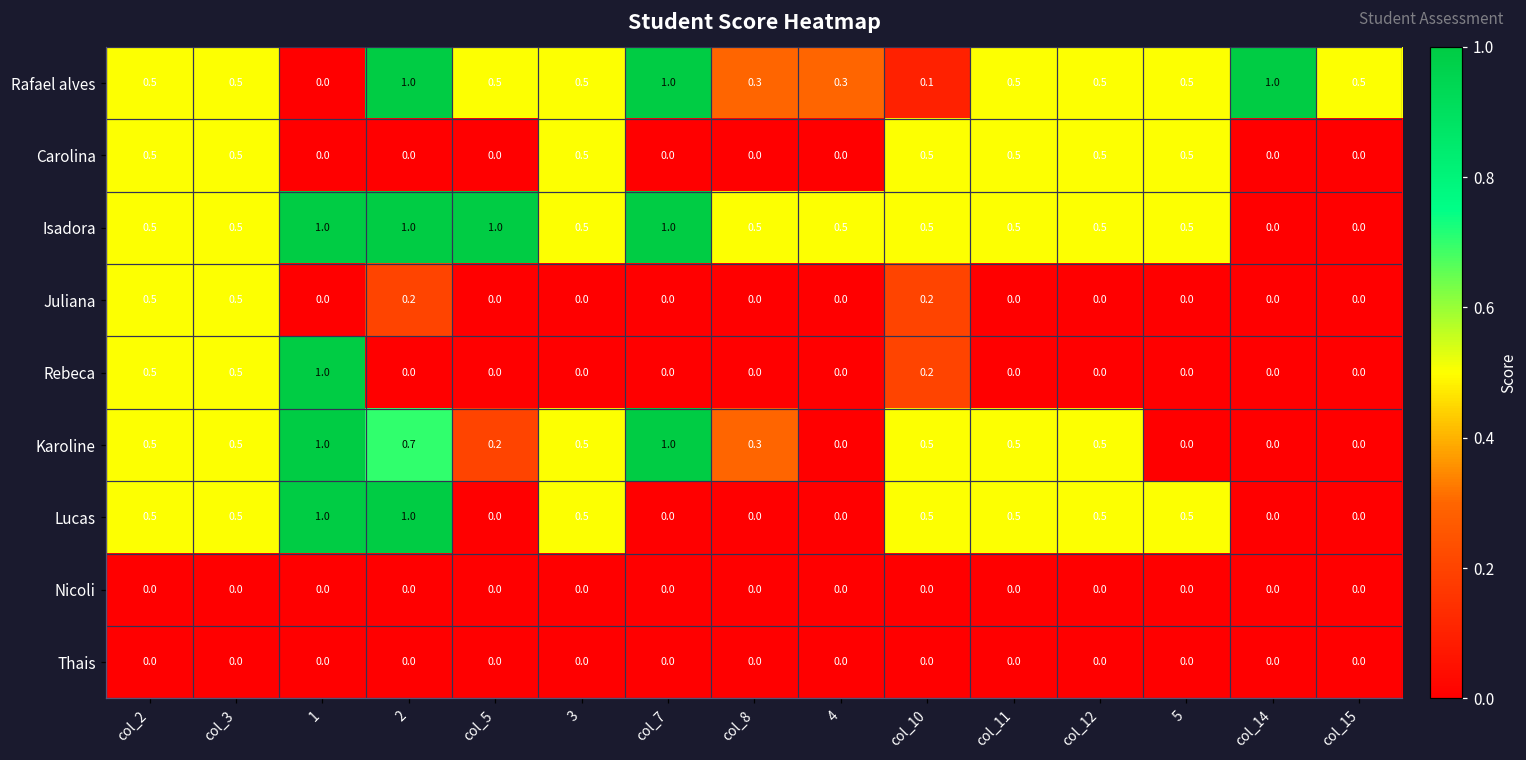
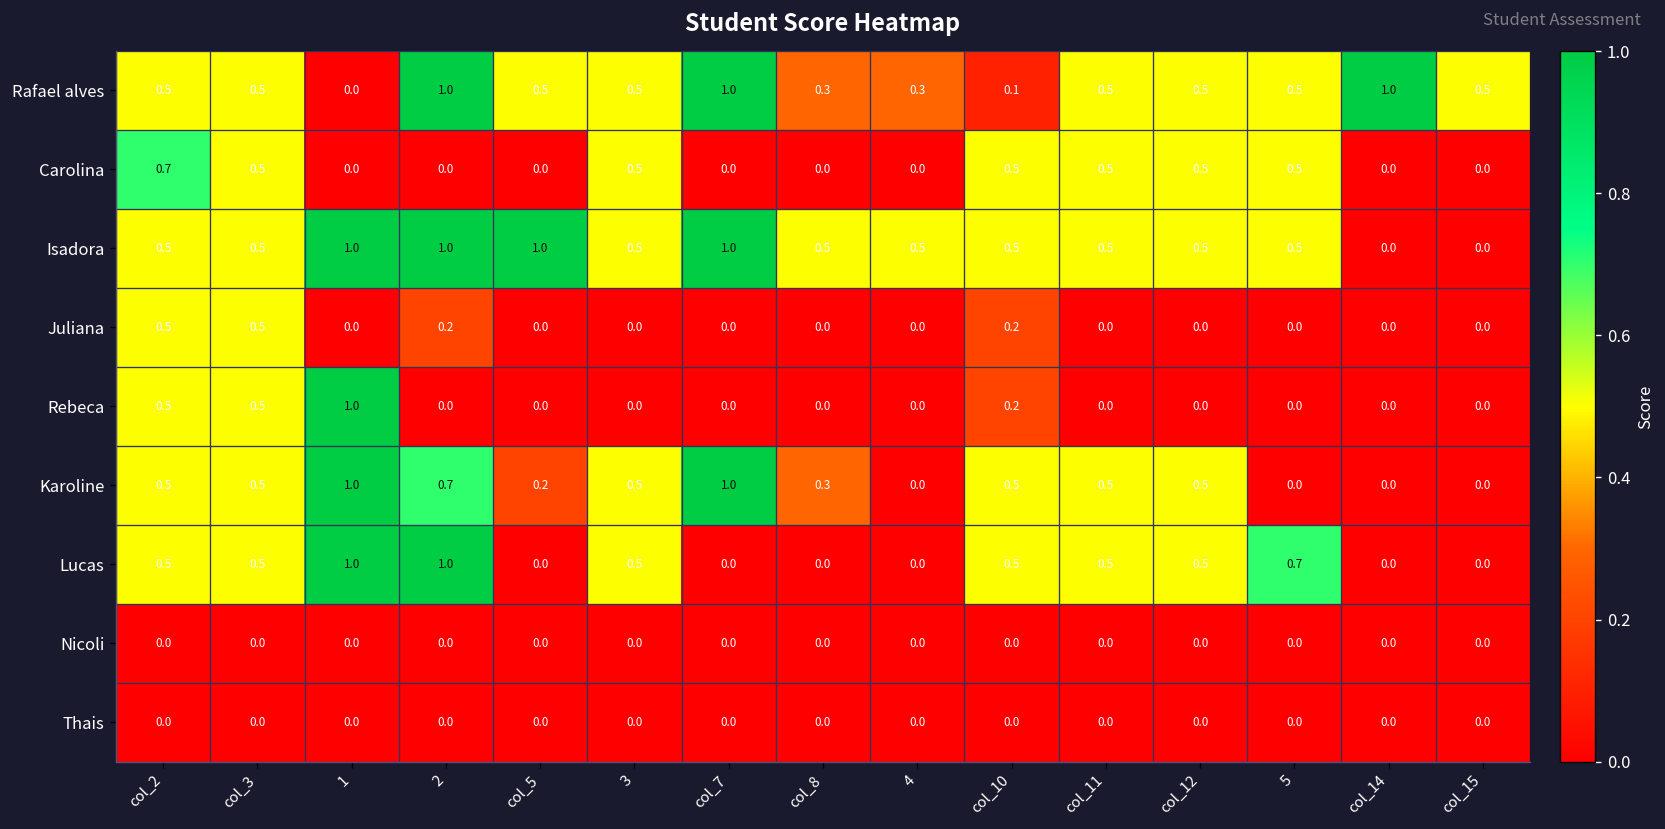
Carolina, col_2: 0.5 -> 0.7
Lucas, 5: 0.5 -> 0.7
